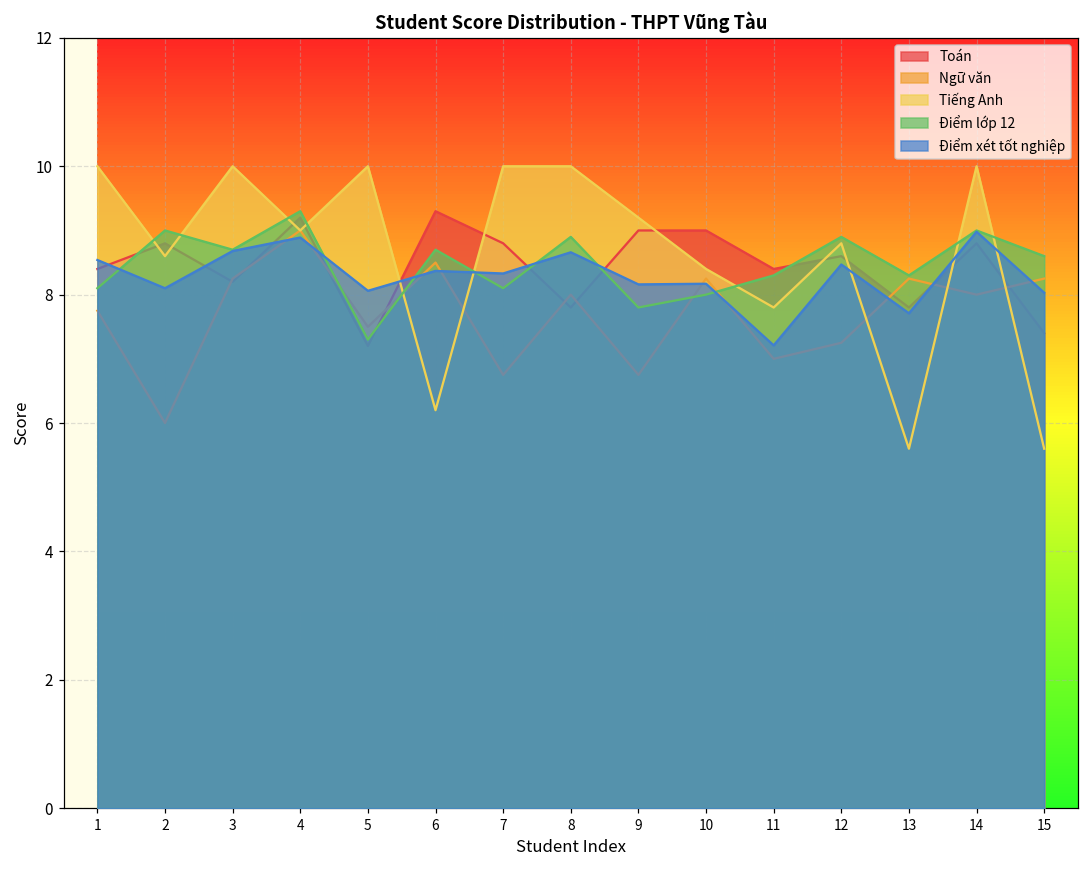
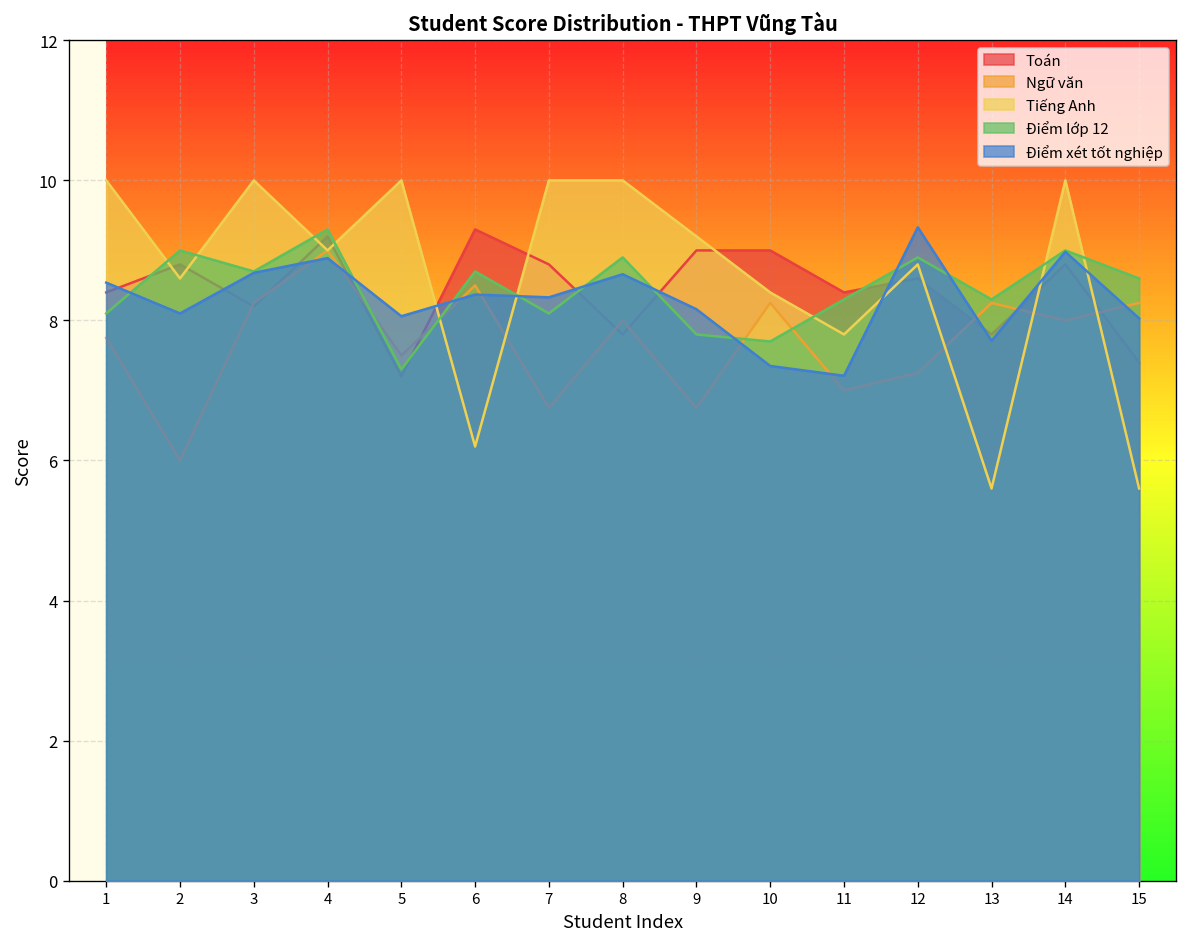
Điểm lớp 12, 10: 8.0 -> 7.7
Điểm xét tốt nghiệp, 10: 8.2 -> 7.4
Điểm xét tốt nghiệp, 12: 8.5 -> 9.3
